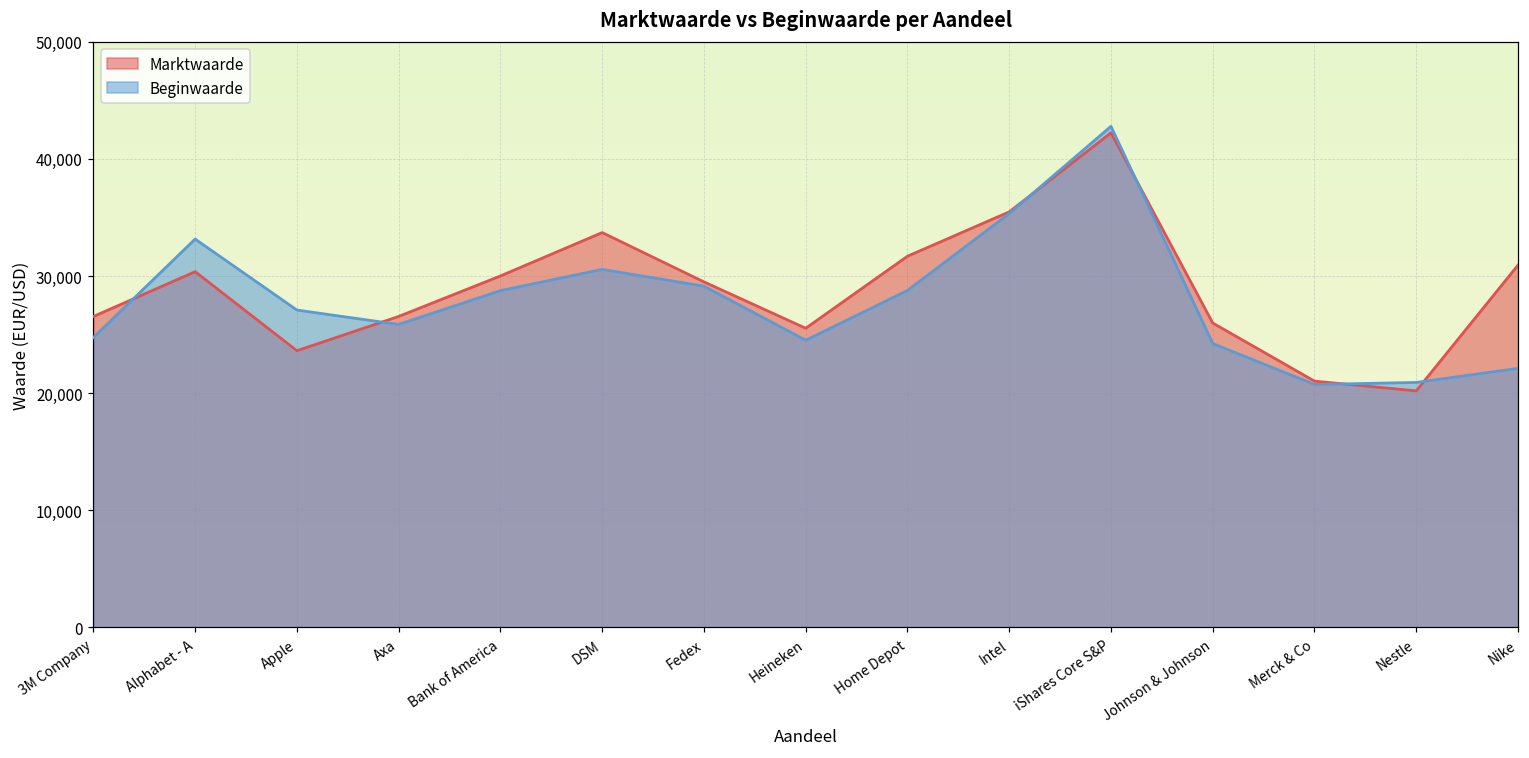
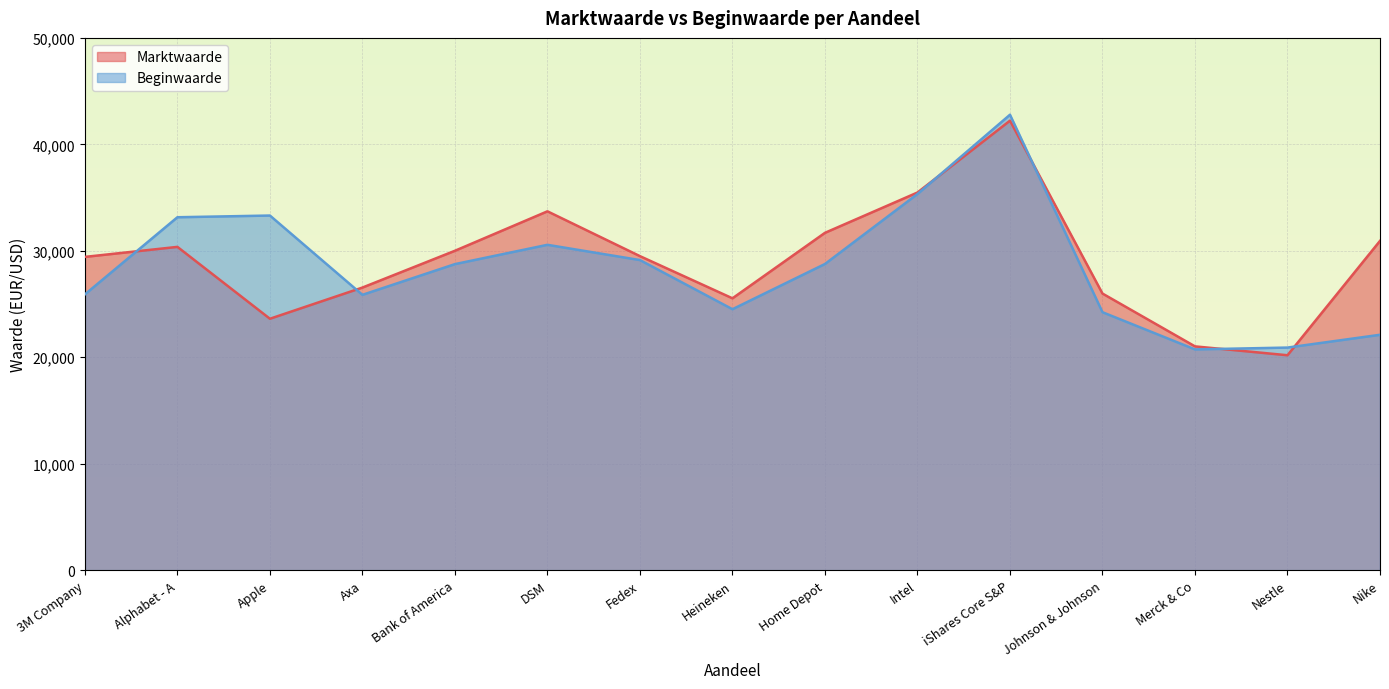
Marktwaarde, 3M Company: 26,500 -> 29,400
Beginwaarde, 3M Company: 24,800 -> 25,900
Beginwaarde, Apple: 27,100 -> 33,300
